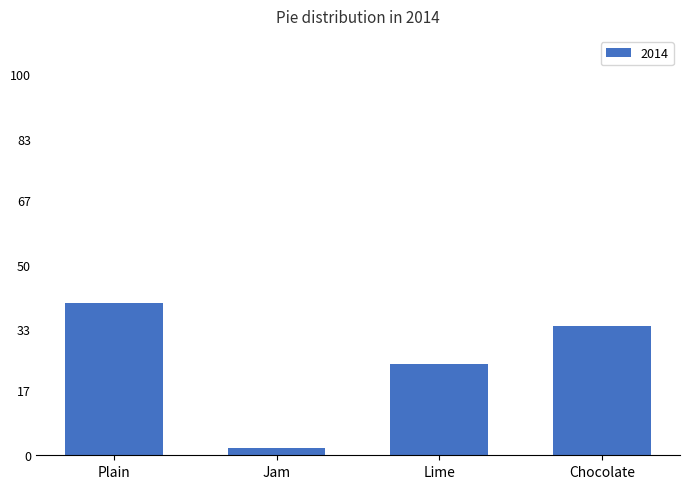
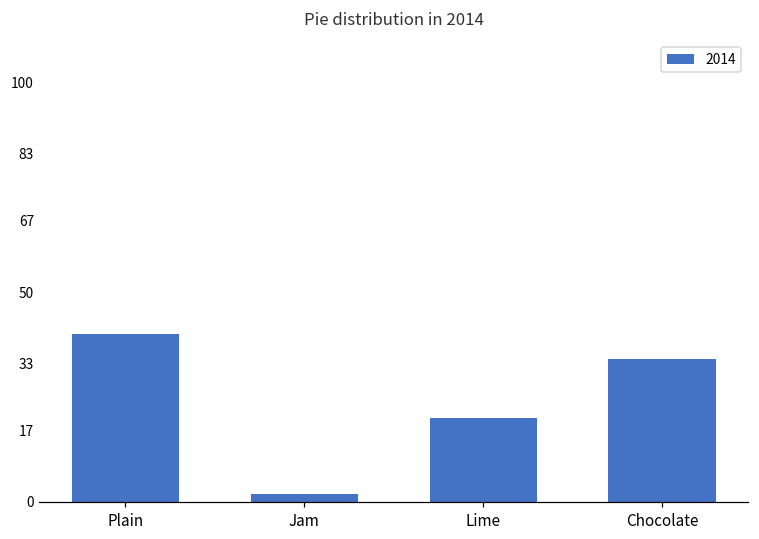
Lime: 24 -> 20
